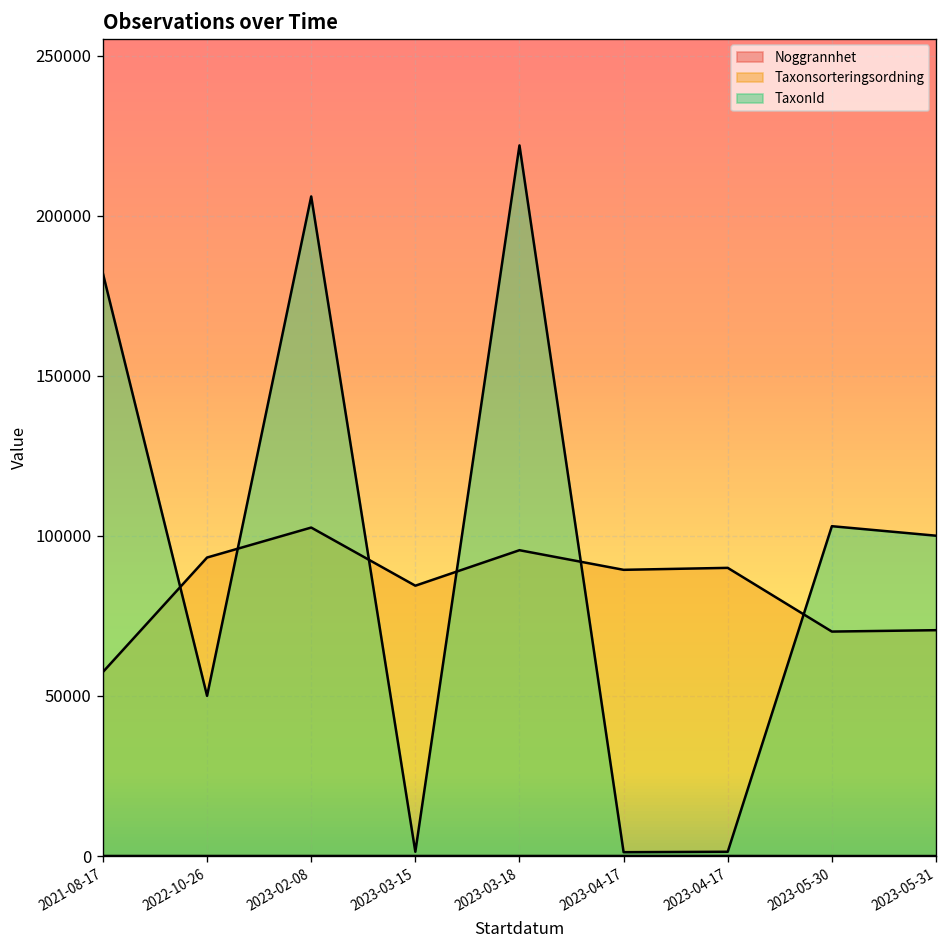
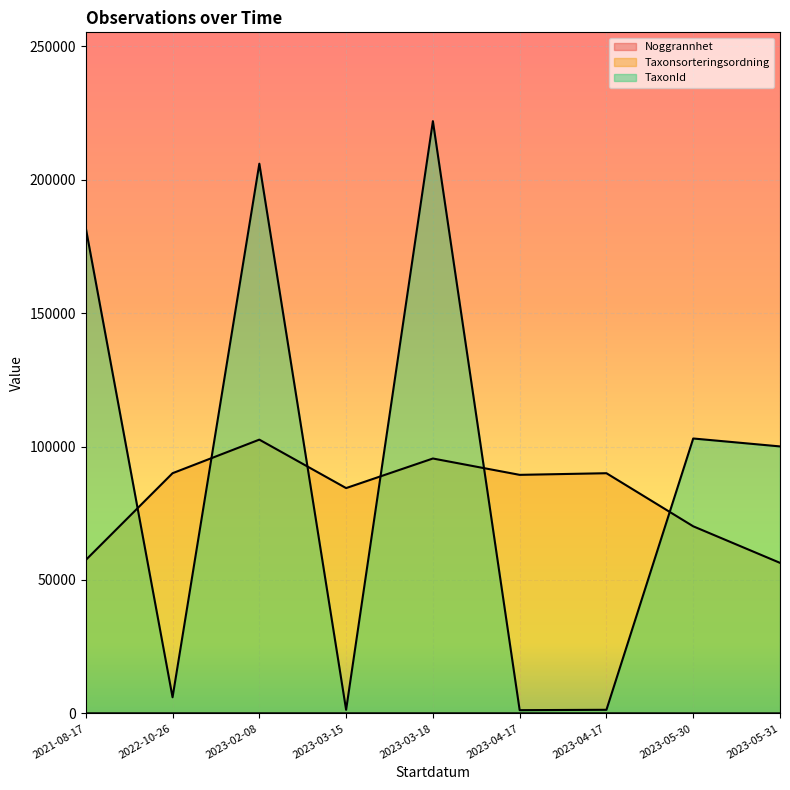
Taxonsorteringsordning, 2022-10-26: 93000 -> 90000
TaxonId, 2022-10-26: 50000 -> 6000
Taxonsorteringsordning, 2023-05-31: 71000 -> 56000
